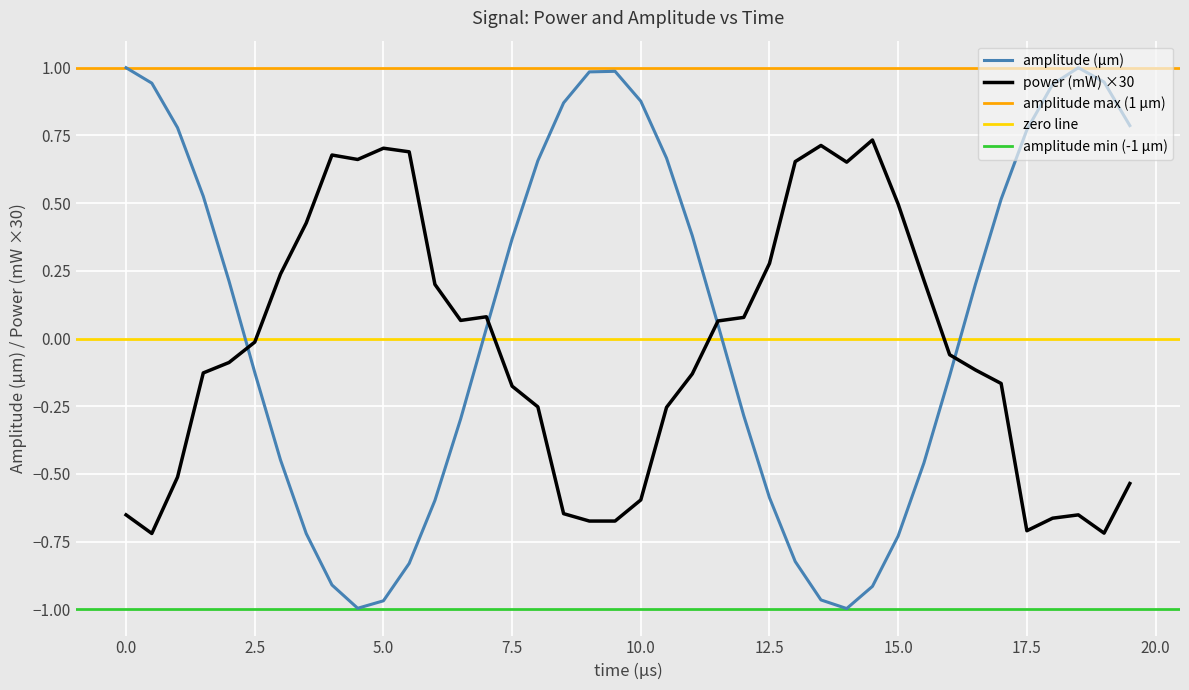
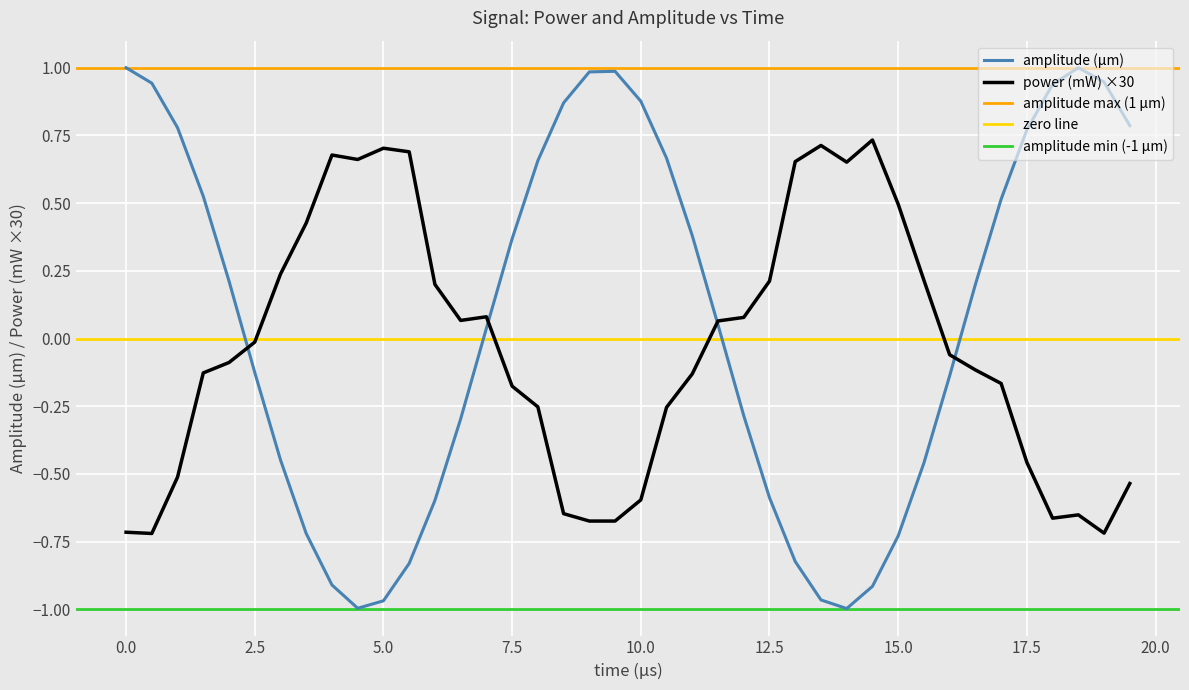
power (mW) ×30, 0.0: -0.65 -> -0.72
power (mW) ×30, 12.5: 0.28 -> 0.21
power (mW) ×30, 17.5: -0.71 -> -0.46
